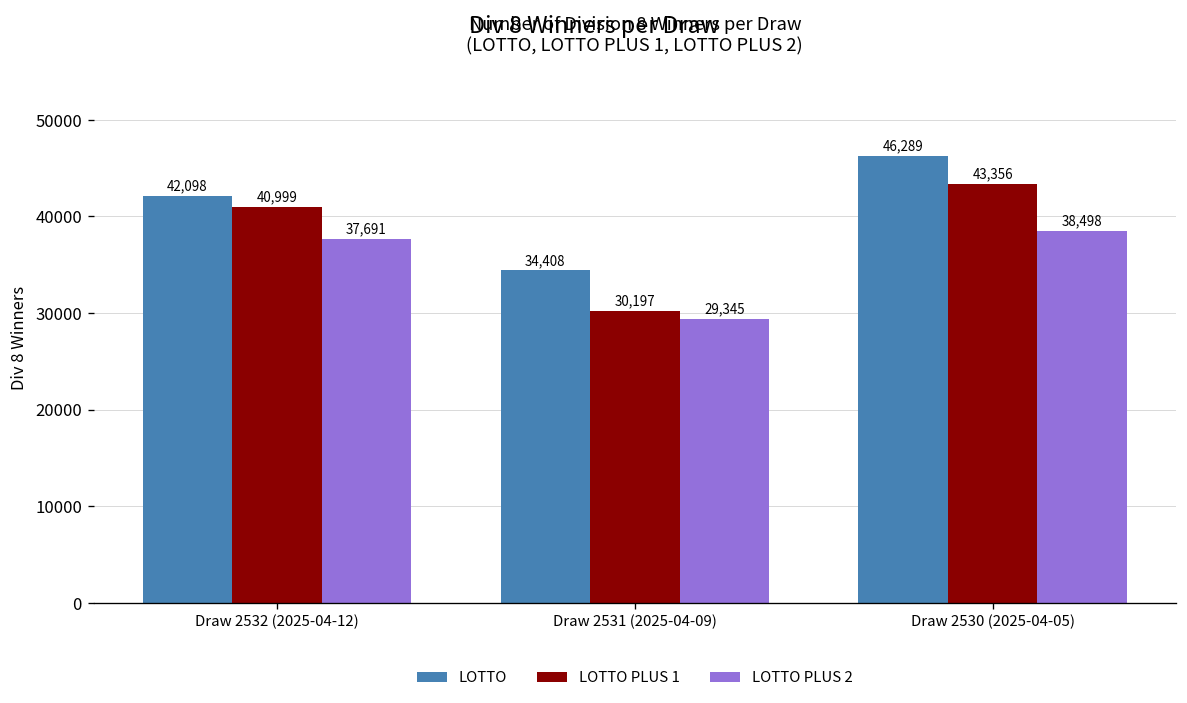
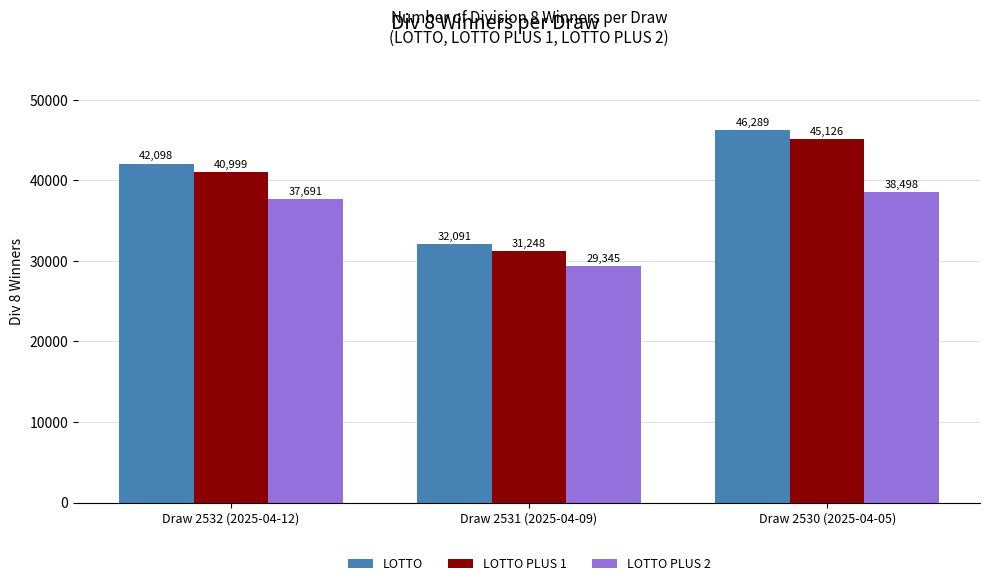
LOTTO, Draw 2531 (2025-04-09): 34,408 -> 32,091
LOTTO PLUS 1, Draw 2531 (2025-04-09): 30,197 -> 31,248
LOTTO PLUS 1, Draw 2530 (2025-04-05): 43,356 -> 45,126
